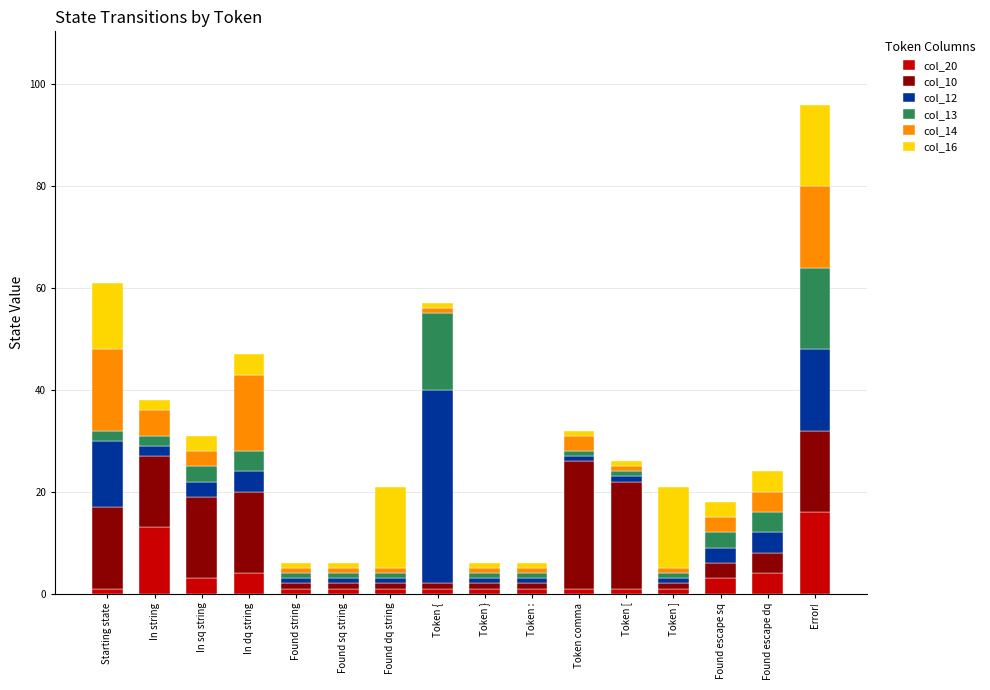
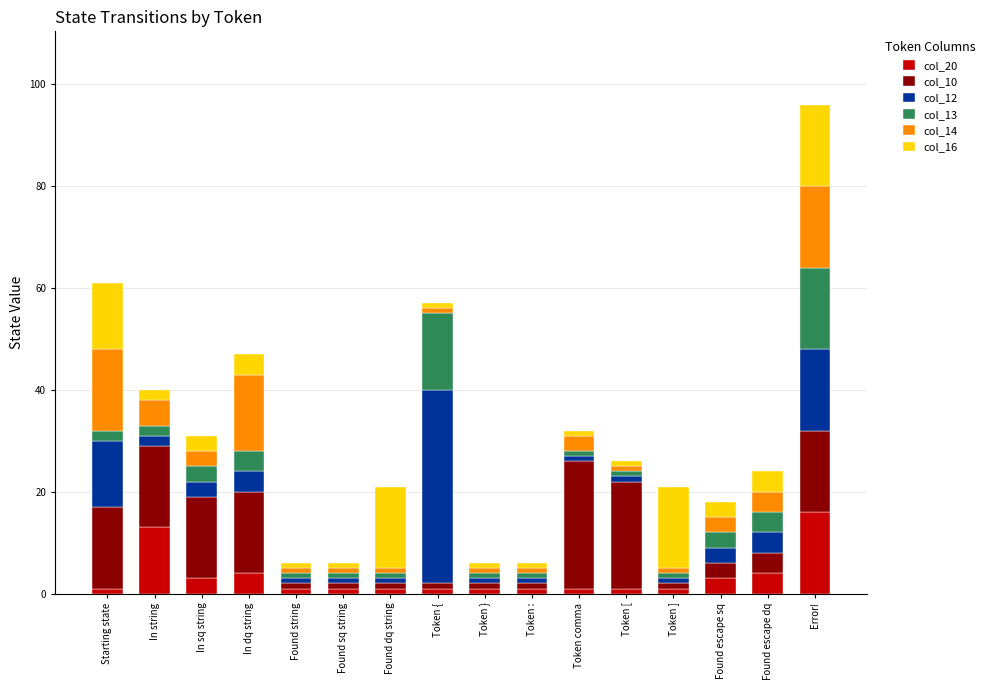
col_10, In string: 14 -> 16
